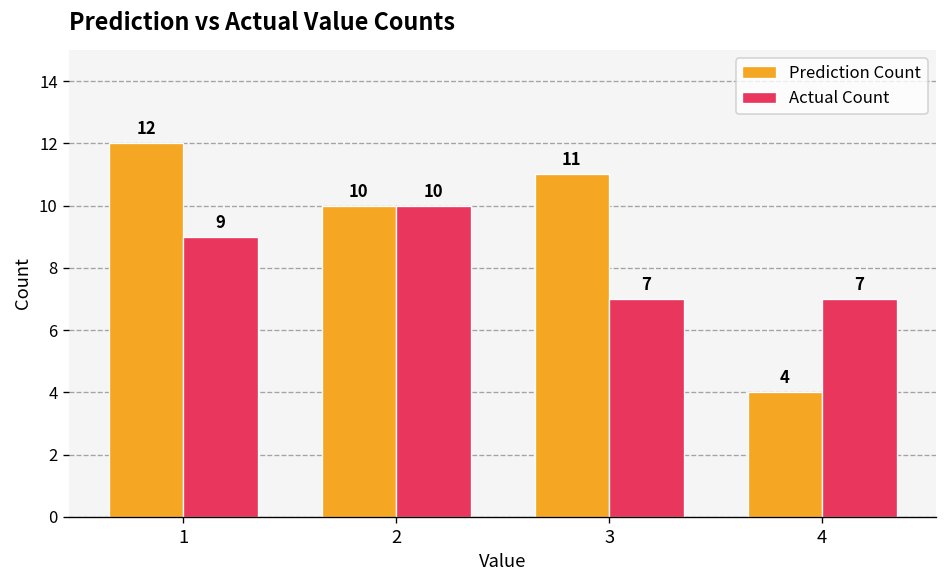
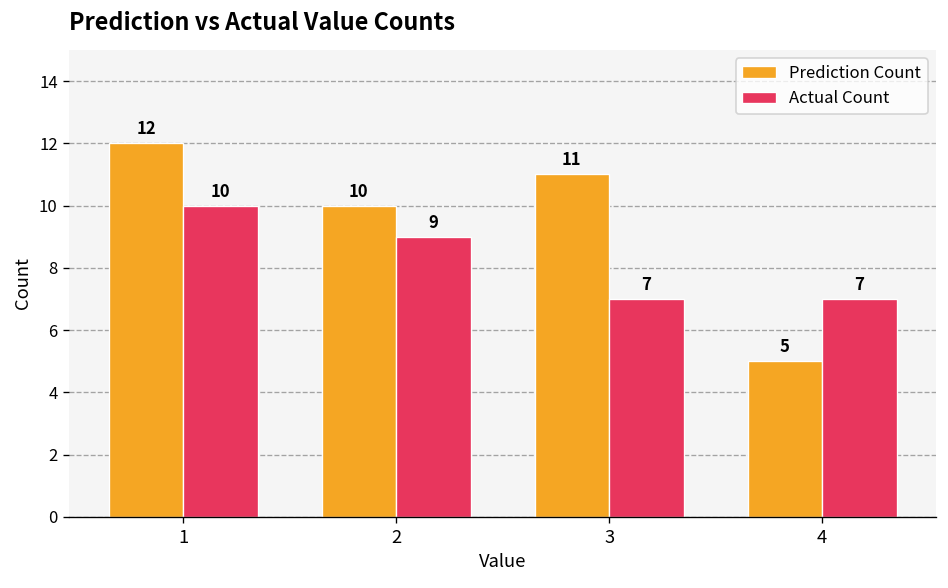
Actual Count, 1: 9 -> 10
Actual Count, 2: 10 -> 9
Prediction Count, 4: 4 -> 5
